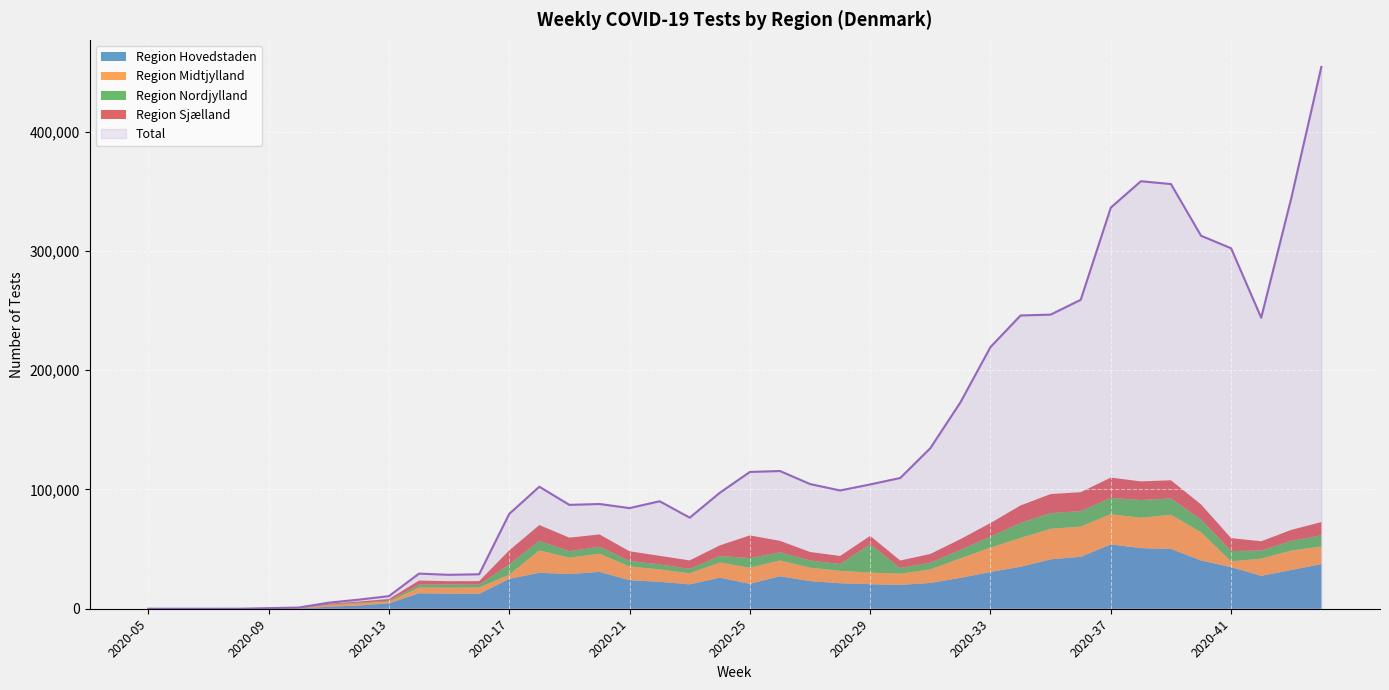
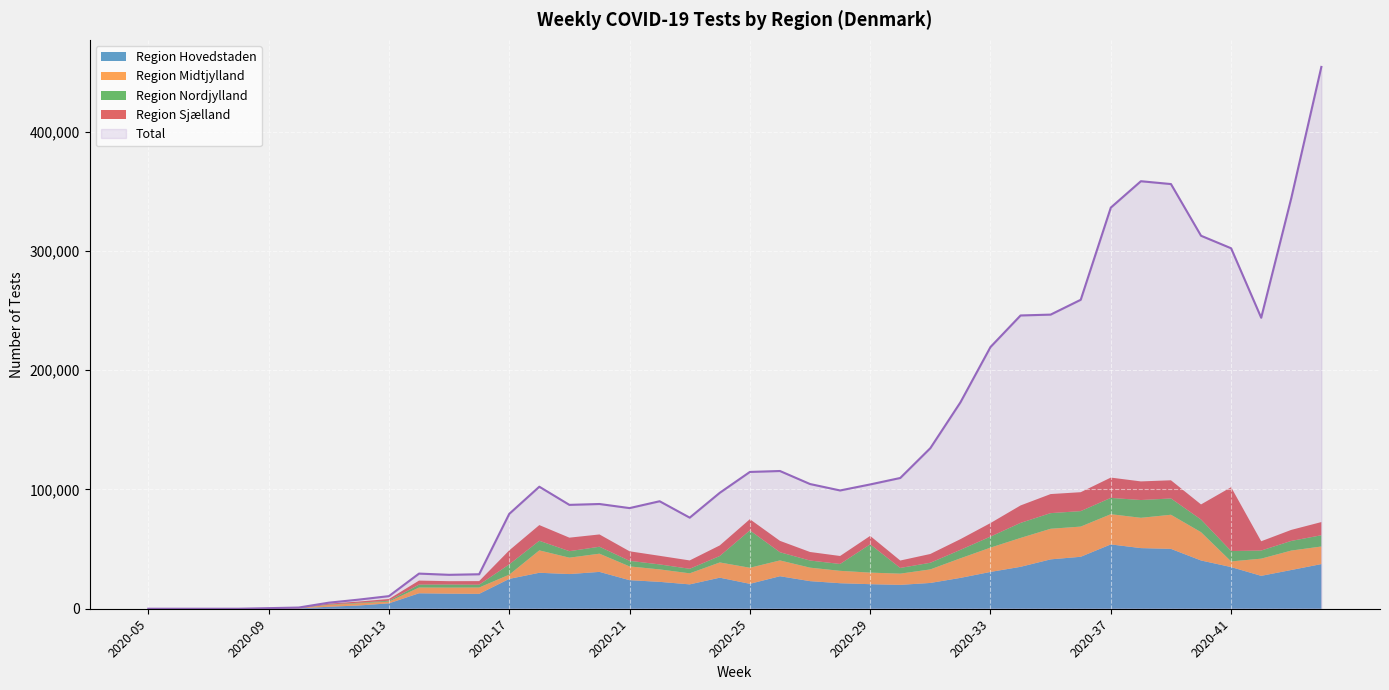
Region Nordjylland, 2020-25: 8,000 -> 31,000
Region Sjælland, 2020-25: 19,000 -> 9,000
Region Sjælland, 2020-41: 11,000 -> 54,000
